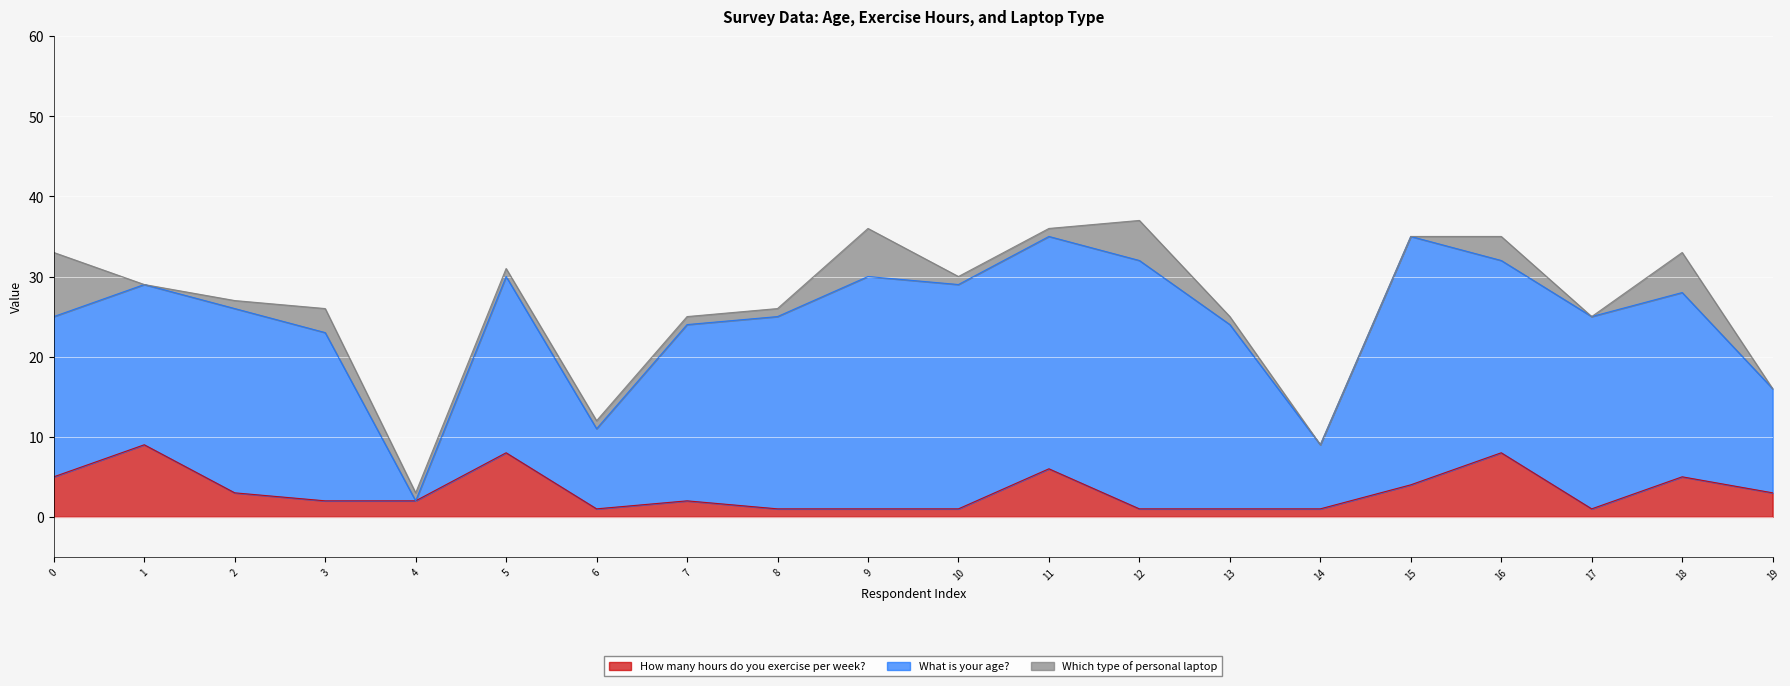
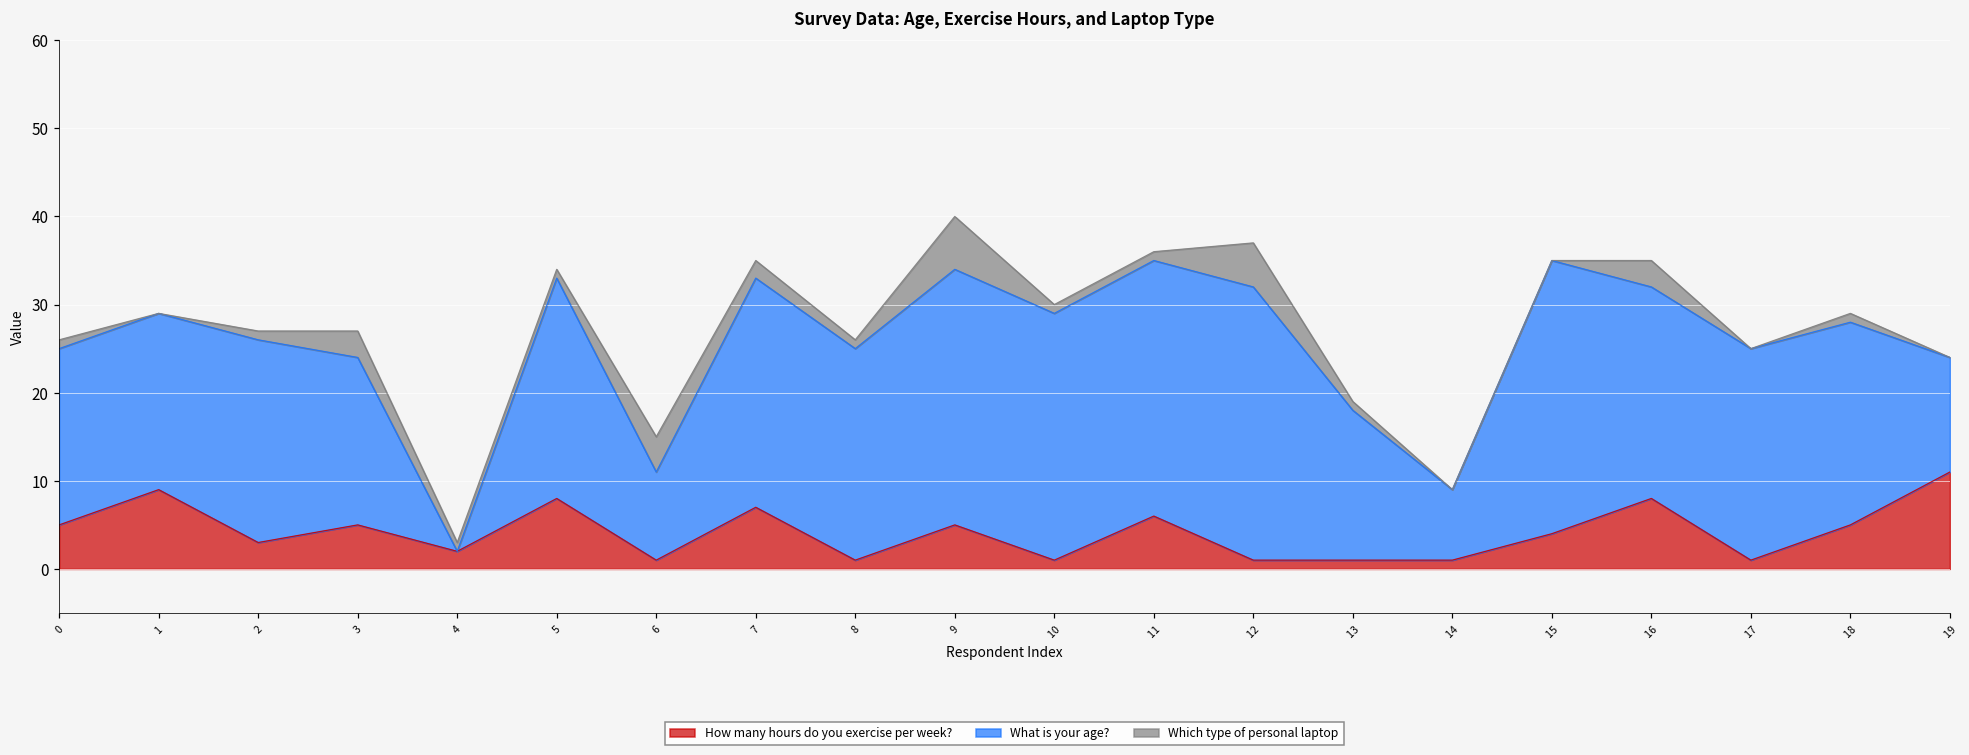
Which type of personal laptop, 0: 8 -> 1
How many hours do you exercise per week?, 3: 2 -> 5
What is your age?, 3: 21 -> 19
What is your age?, 5: 22 -> 25
Which type of personal laptop, 6: 1 -> 4
How many hours do you exercise per week?, 7: 2 -> 7
What is your age?, 7: 22 -> 26
Which type of personal laptop, 7: 1 -> 2
How many hours do you exercise per week?, 9: 1 -> 5
What is your age?, 13: 23 -> 17
Which type of personal laptop, 18: 5 -> 1
How many hours do you exercise per week?, 19: 3 -> 11
